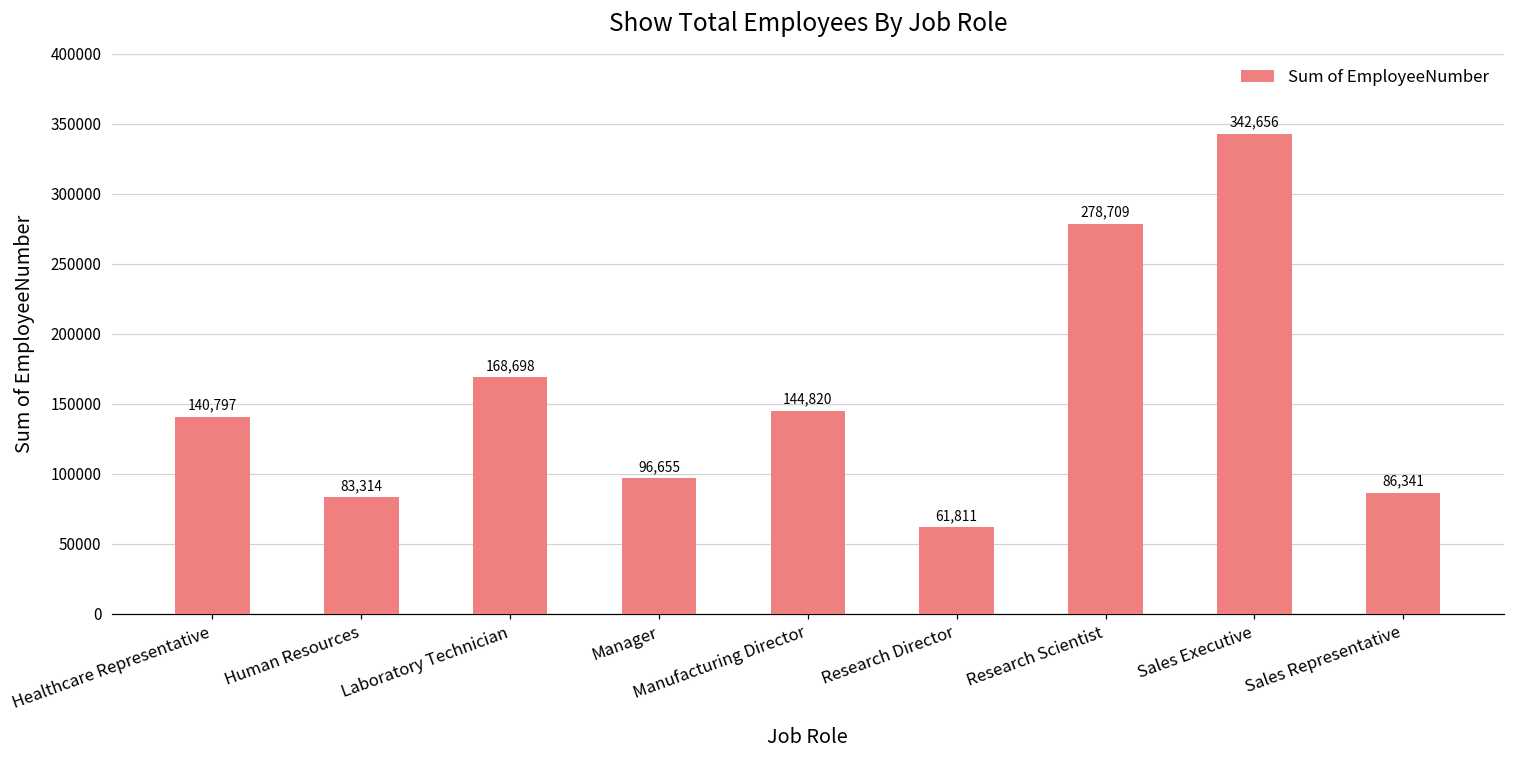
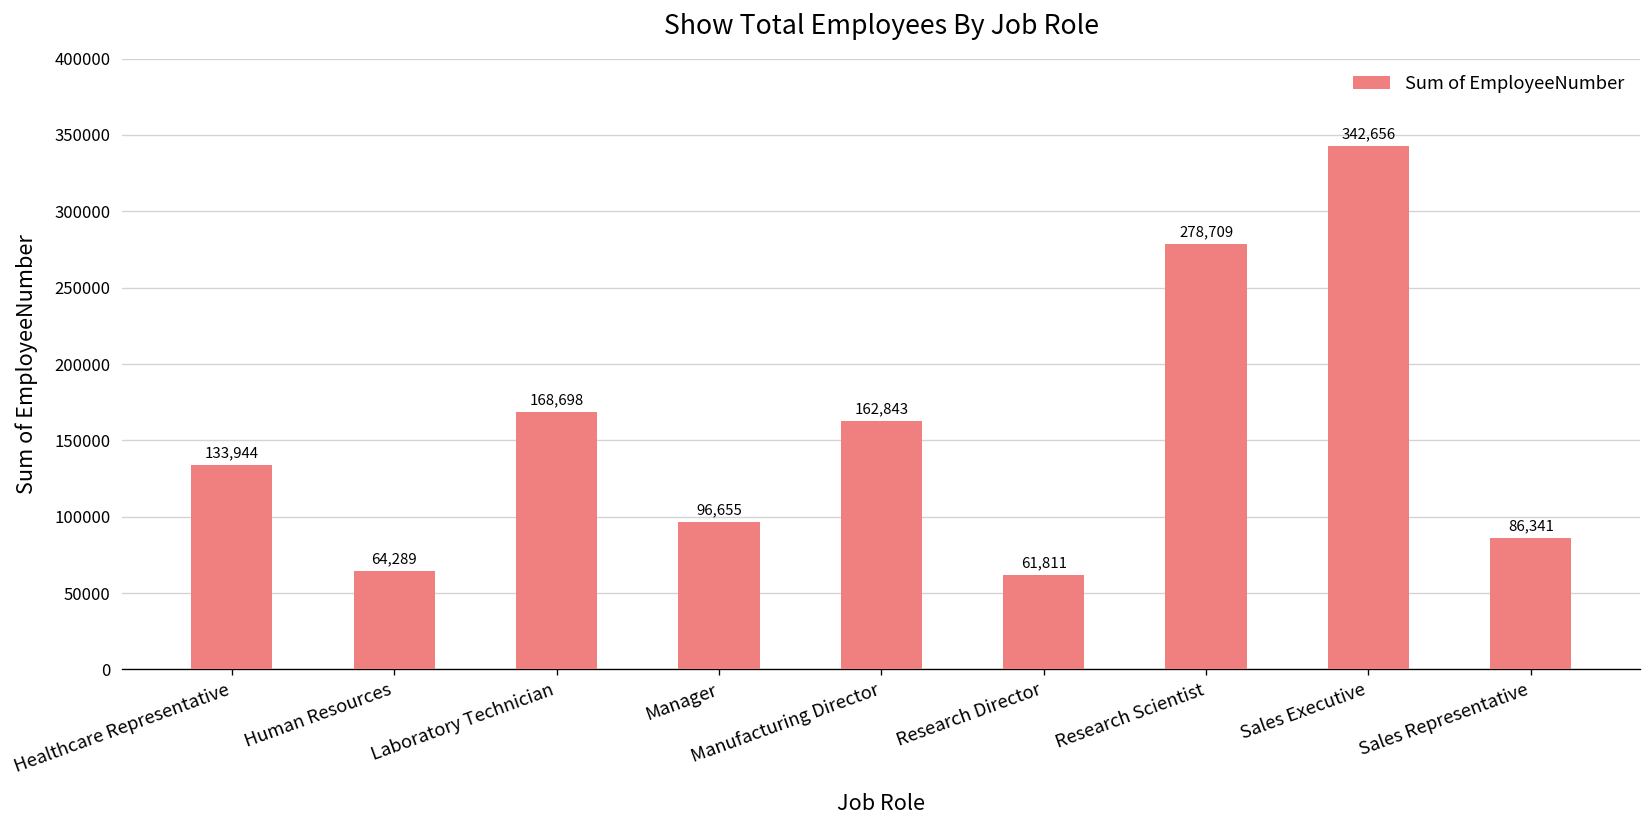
Healthcare Representative: 140,797 -> 133,944
Human Resources: 83,314 -> 64,289
Manufacturing Director: 144,820 -> 162,843
